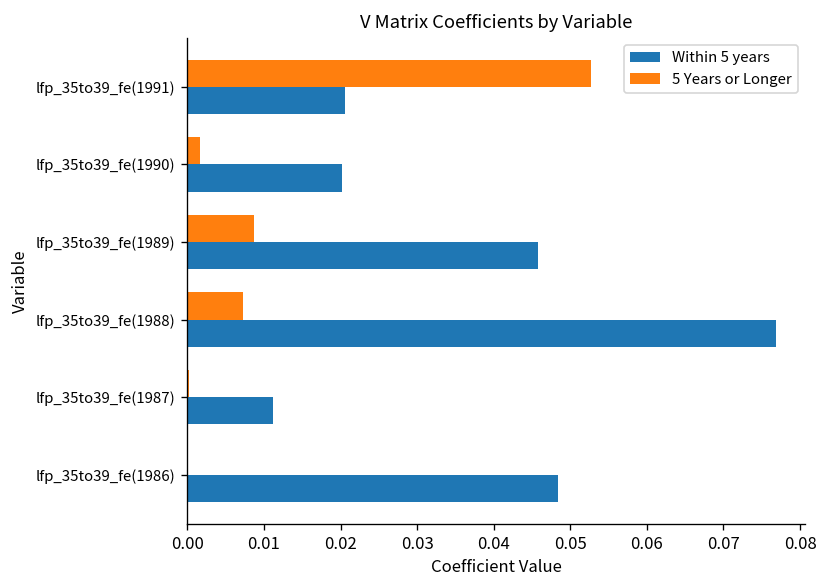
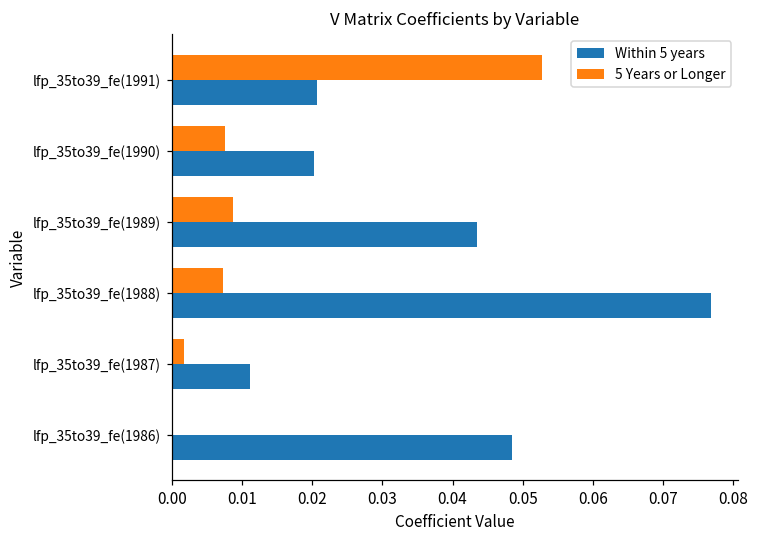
5 Years or Longer, lfp_35to39_fe(1990): 0.002 -> 0.008
Within 5 years, lfp_35to39_fe(1989): 0.046 -> 0.043
5 Years or Longer, lfp_35to39_fe(1987): 0.000 -> 0.002
